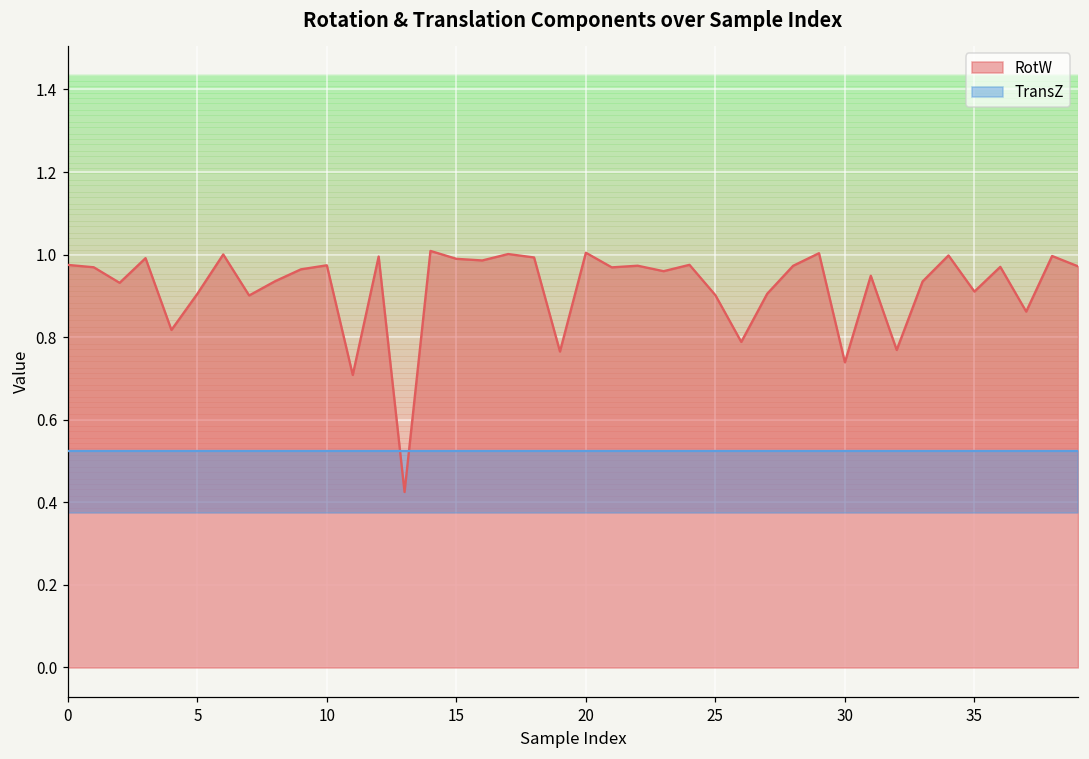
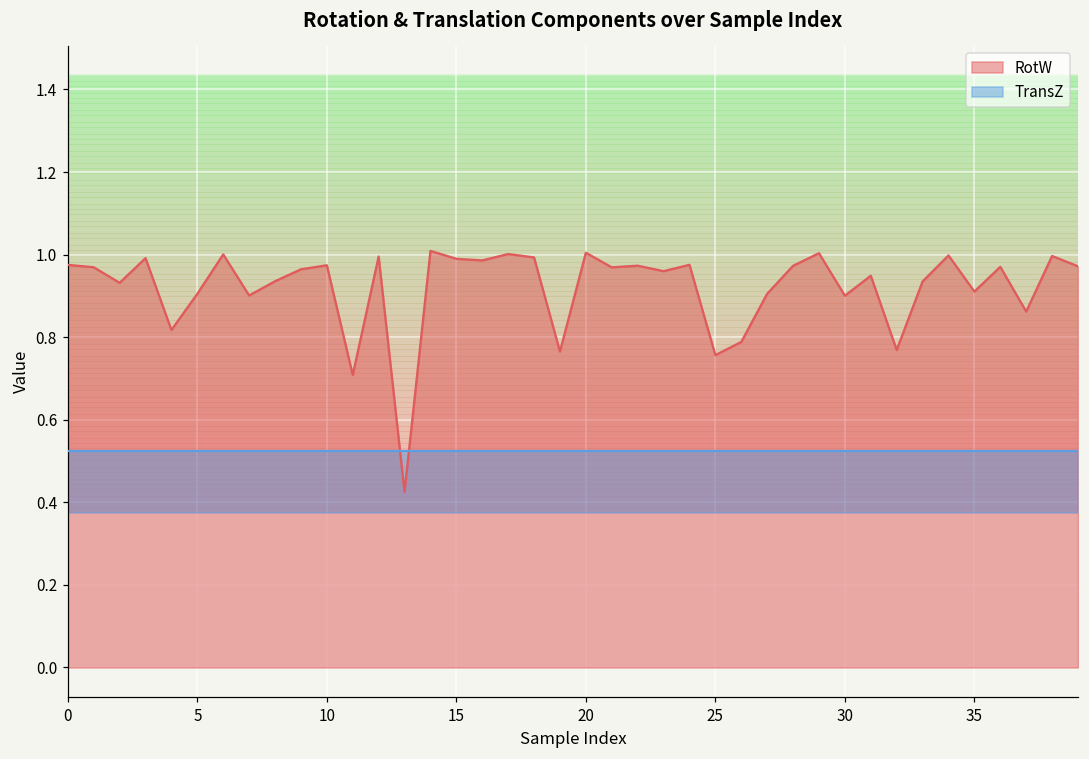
RotW, 25: 0.90 -> 0.76
RotW, 30: 0.74 -> 0.90
